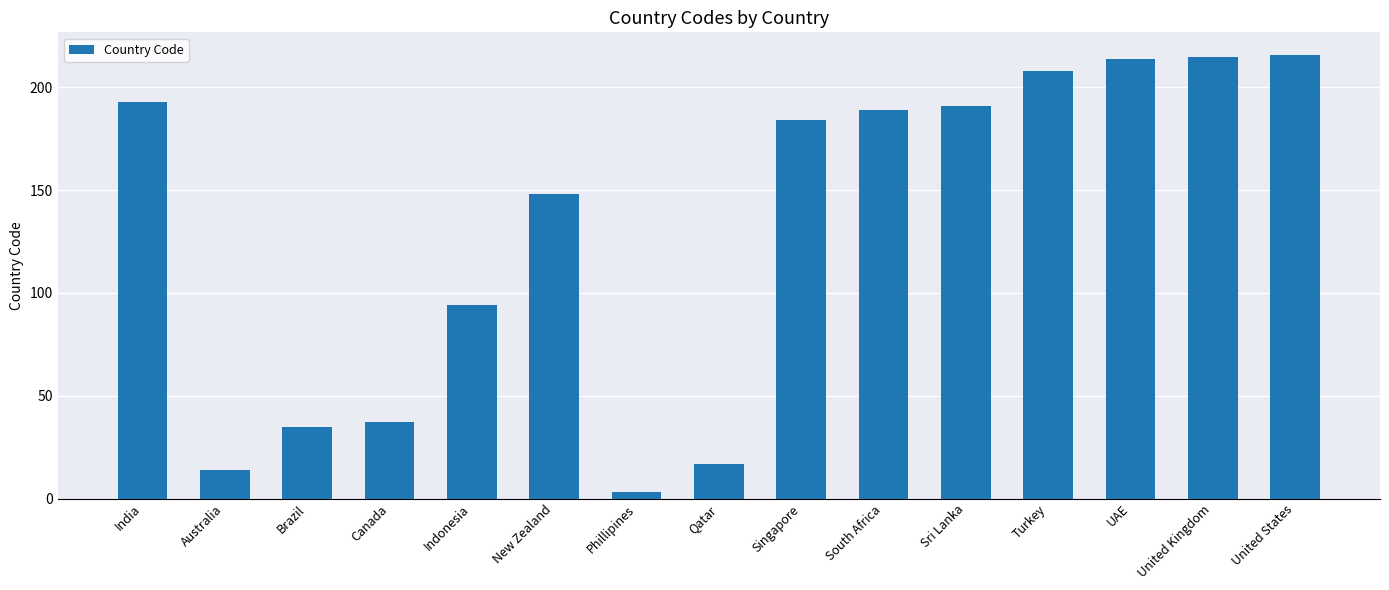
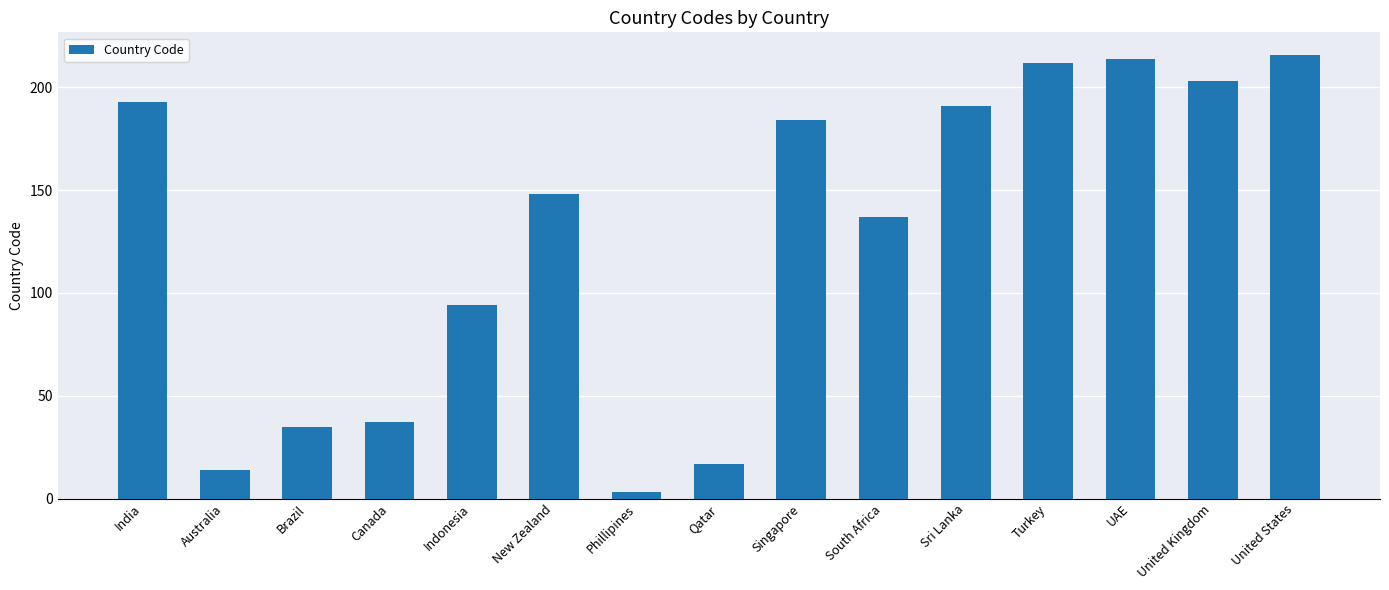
South Africa: 189 -> 137
Turkey: 208 -> 212
United Kingdom: 215 -> 203
